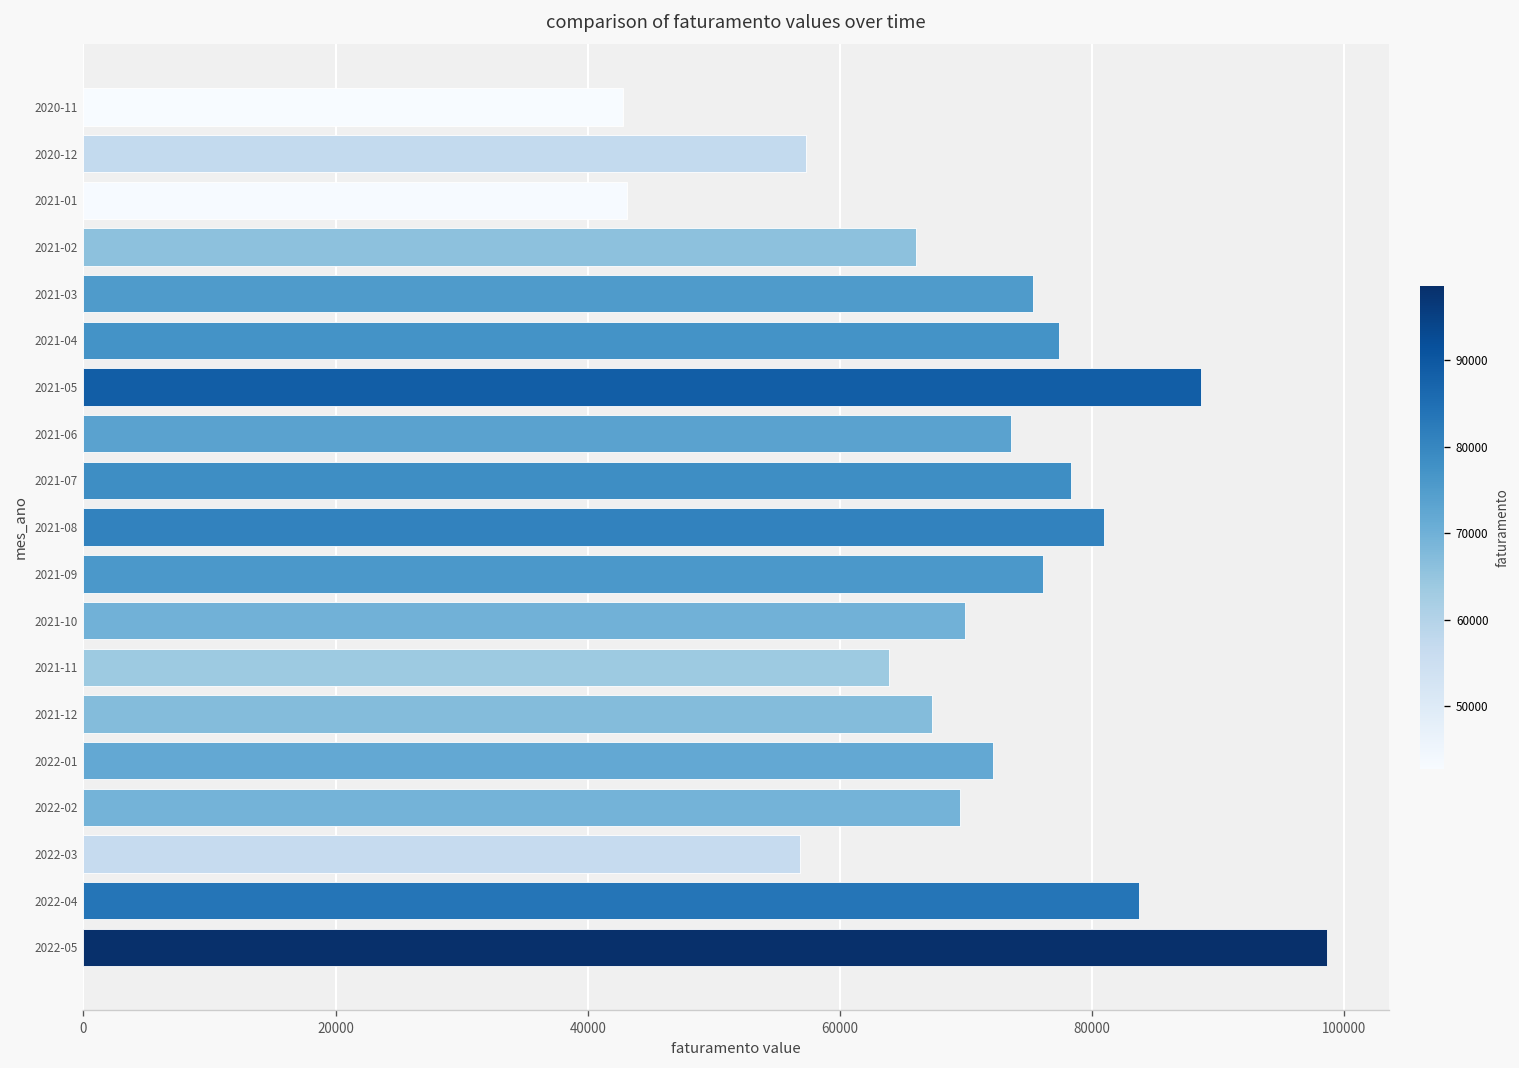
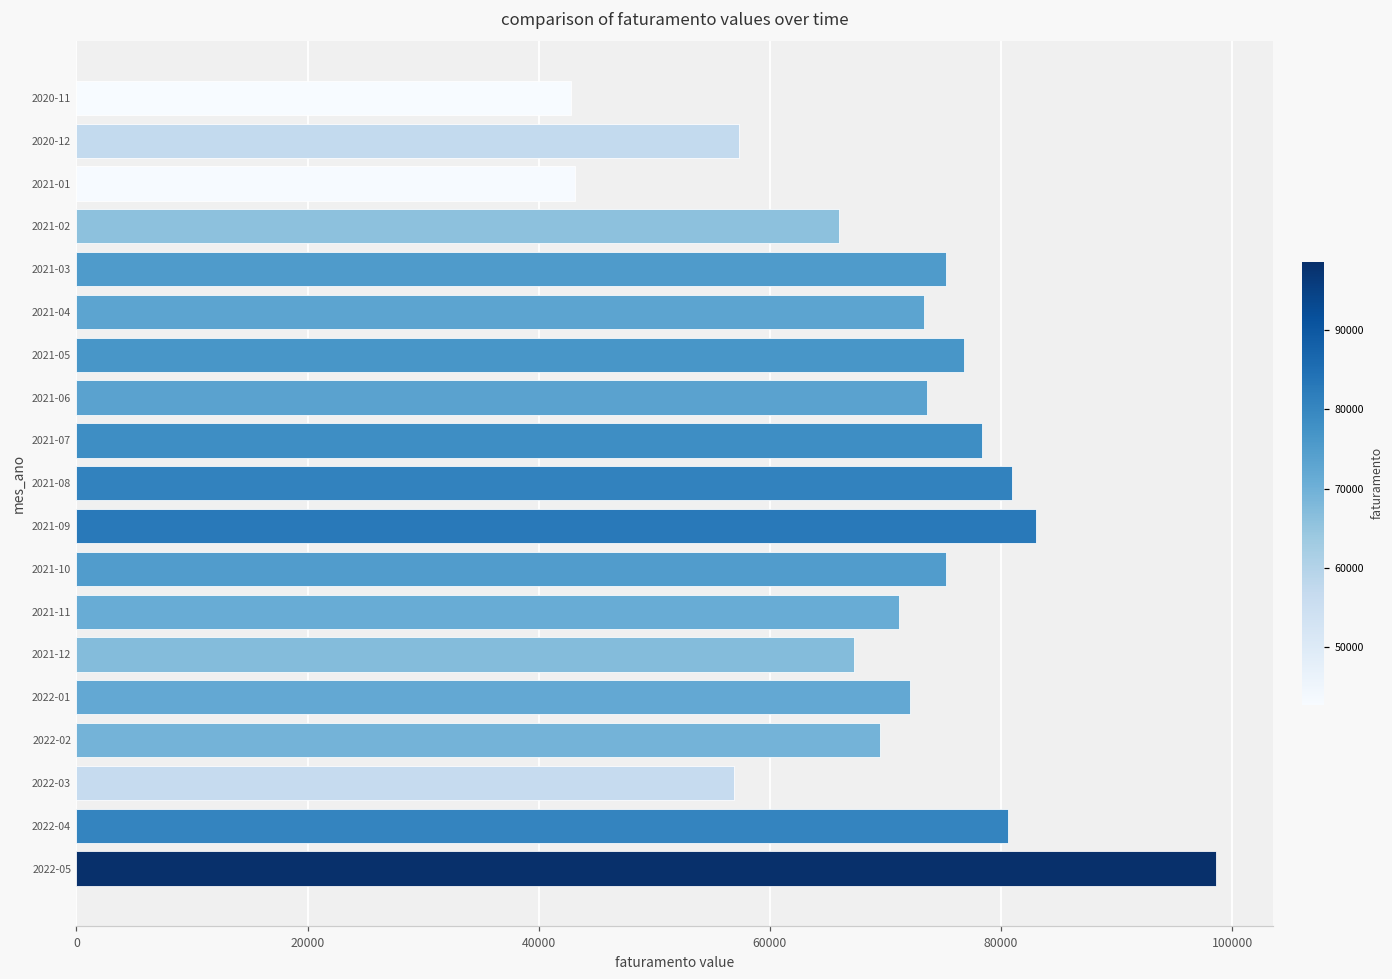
2021-04: 77400 -> 73300
2021-05: 88600 -> 76800
2021-09: 76100 -> 83000
2021-10: 69900 -> 75200
2021-11: 63900 -> 71200
2022-04: 83700 -> 80600
